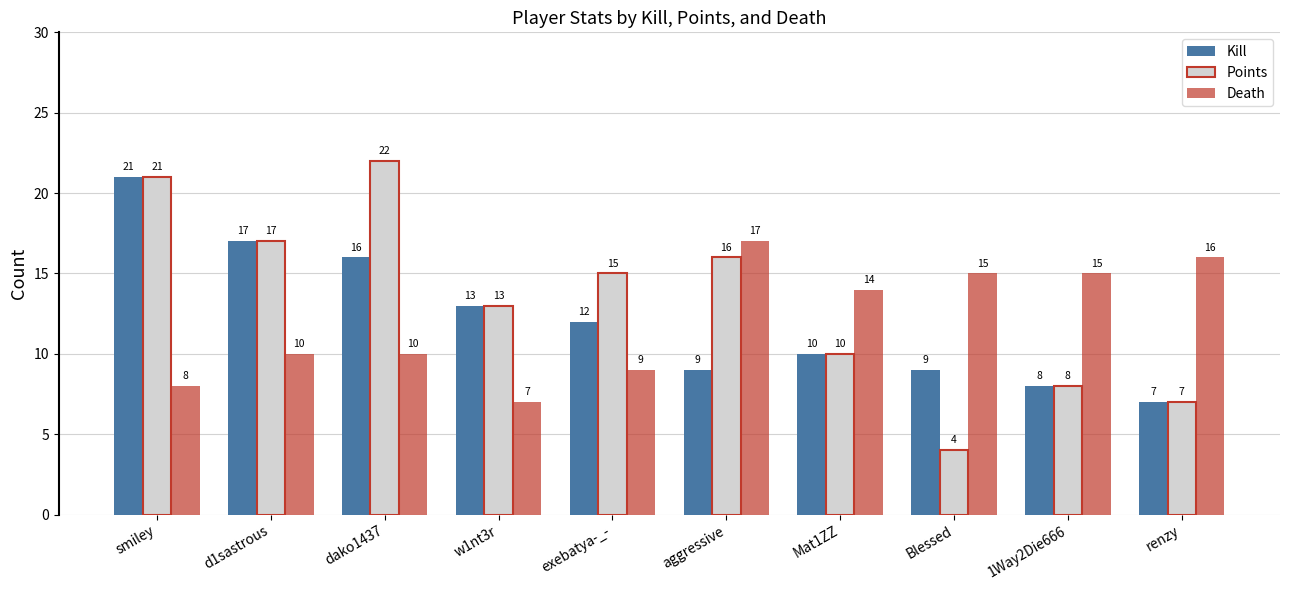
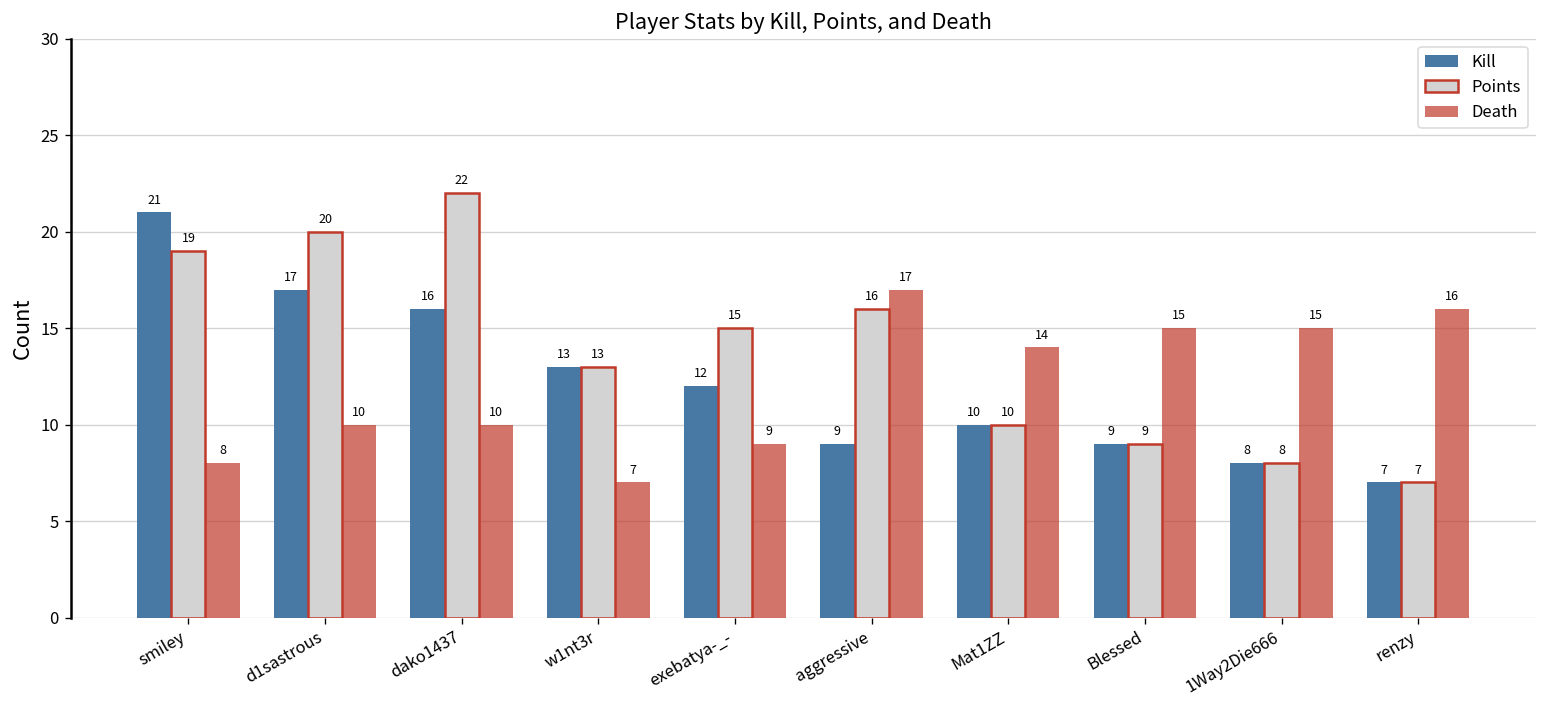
Points, smiley: 21 -> 19
Points, d1sastrous: 17 -> 20
Points, Blessed: 4 -> 9
